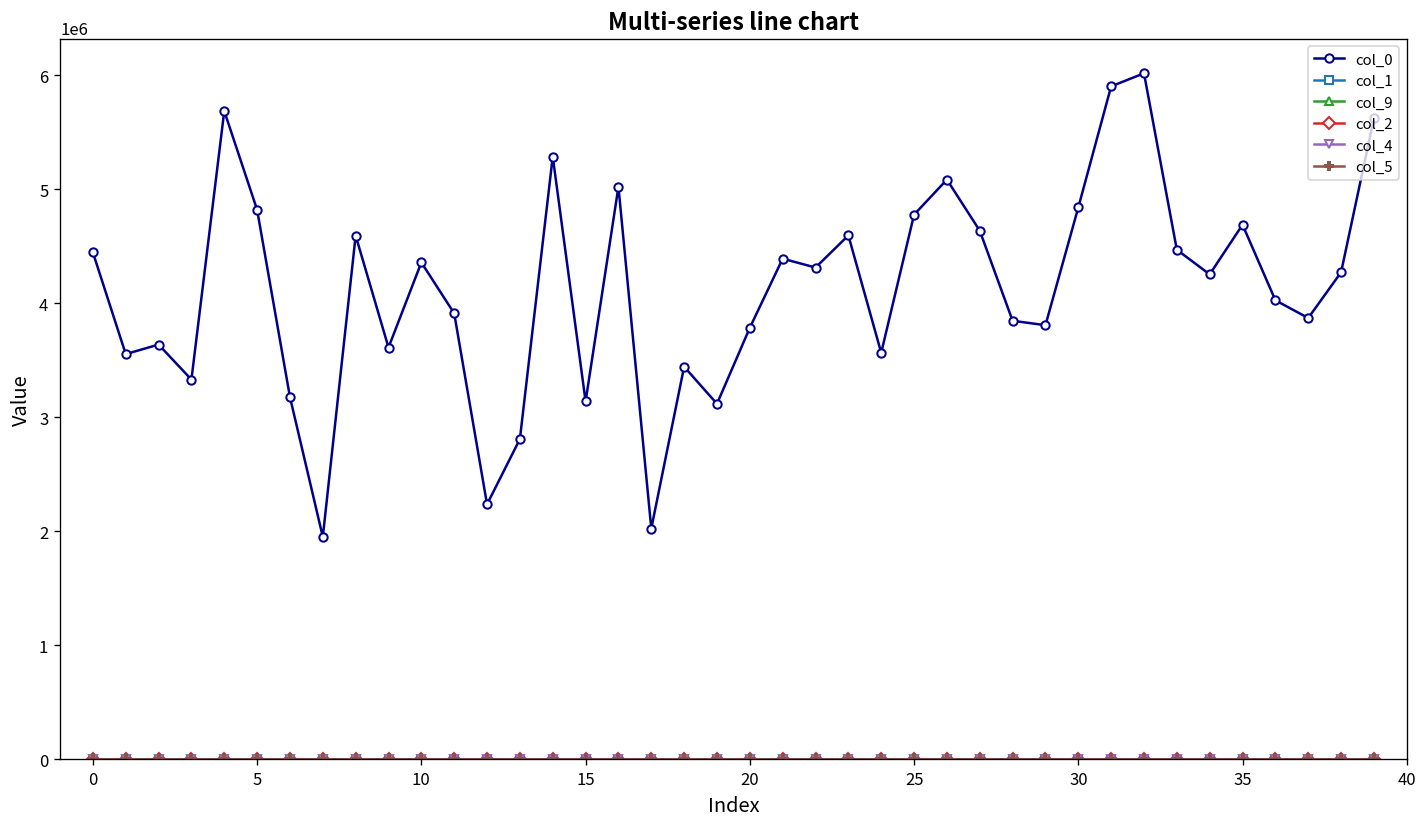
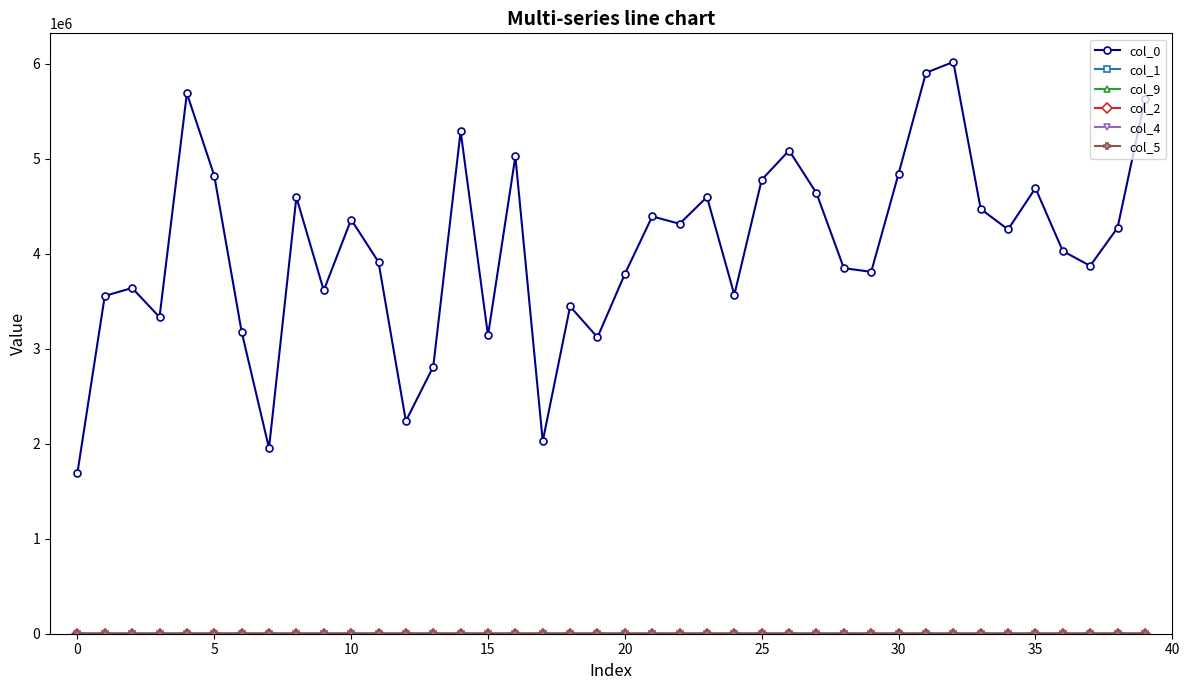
col_0, 0: 4400000 -> 1700000
